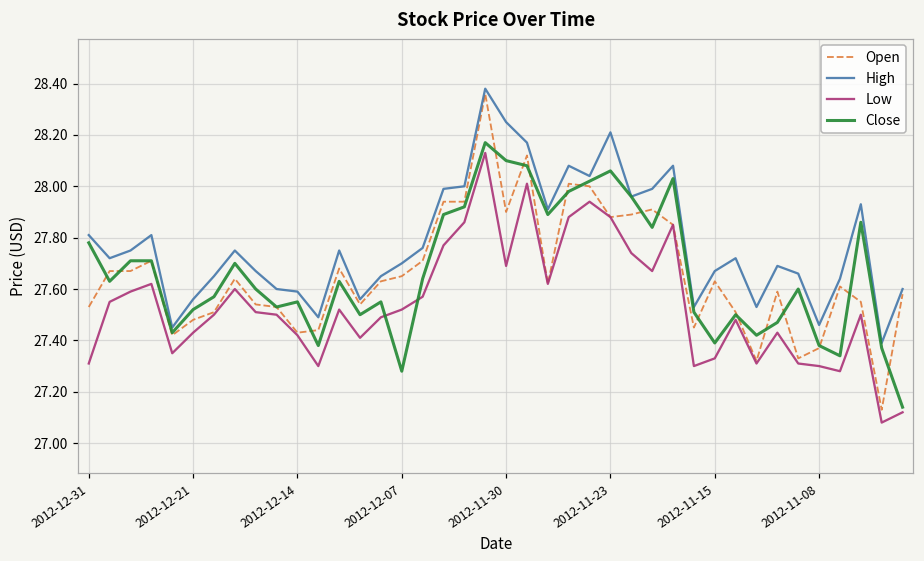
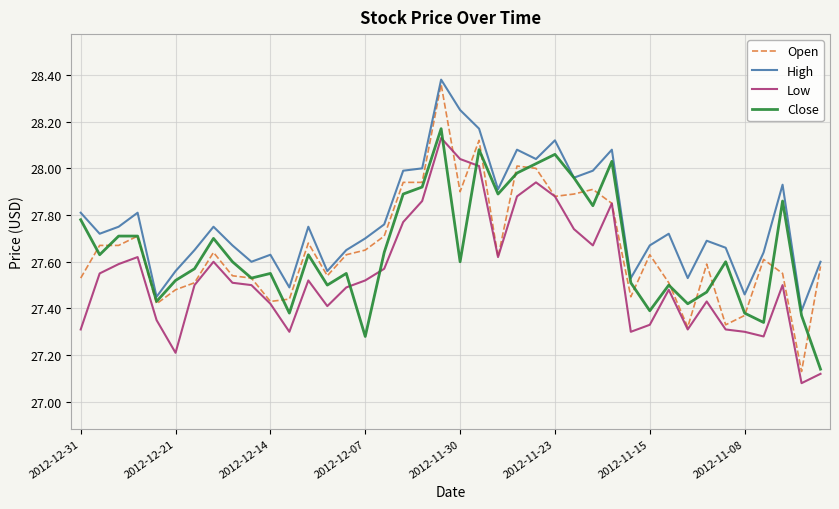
Low, 2012-12-21: 27.43 -> 27.21
High, 2012-12-14: 27.59 -> 27.63
Low, 2012-11-30: 27.69 -> 28.04
Close, 2012-11-30: 28.1 -> 27.6
High, 2012-11-23: 28.21 -> 28.12
